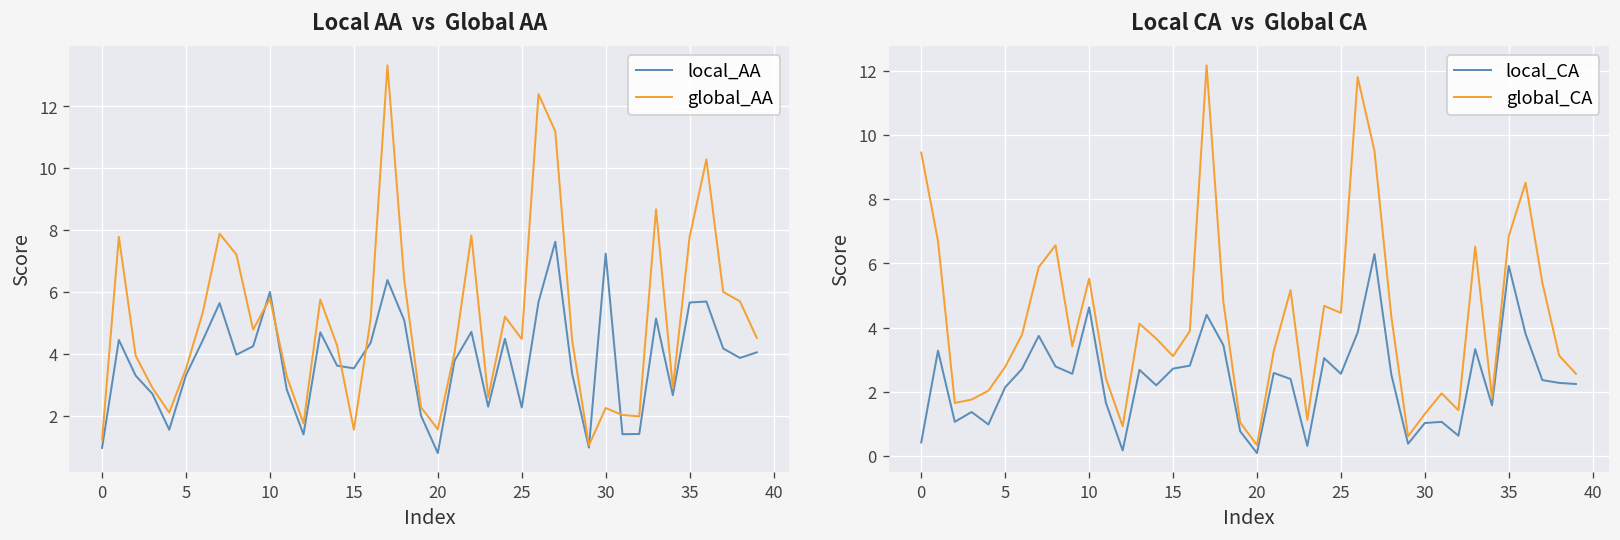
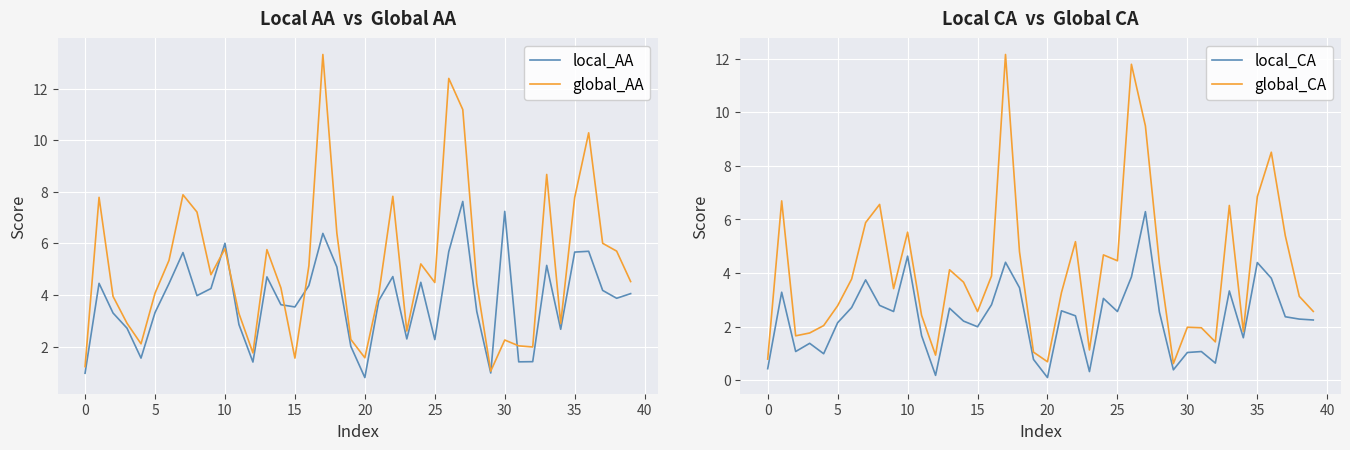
Local AA vs Global AA, global_AA, 5: 3.5 -> 4.1
Local CA vs Global CA, global_CA, 0: 9.4 -> 0.8
Local CA vs Global CA, local_CA, 15: 2.7 -> 2.0
Local CA vs Global CA, global_CA, 15: 3.1 -> 2.6
Local CA vs Global CA, global_CA, 20: 0.3 -> 0.7
Local CA vs Global CA, global_CA, 30: 1.3 -> 2.0
Local CA vs Global CA, local_CA, 35: 5.9 -> 4.4
